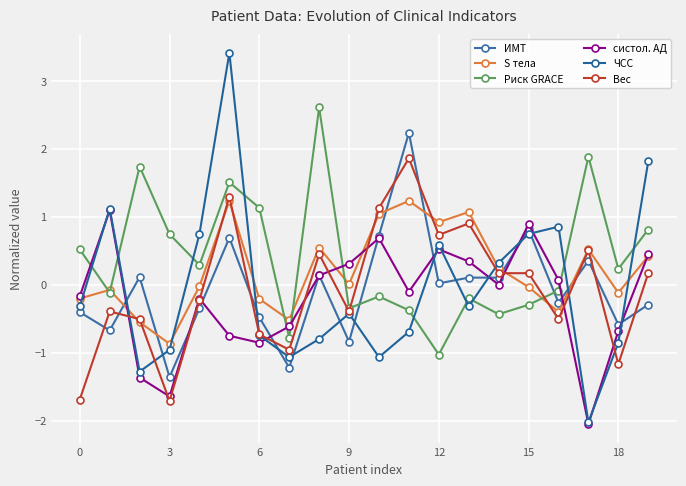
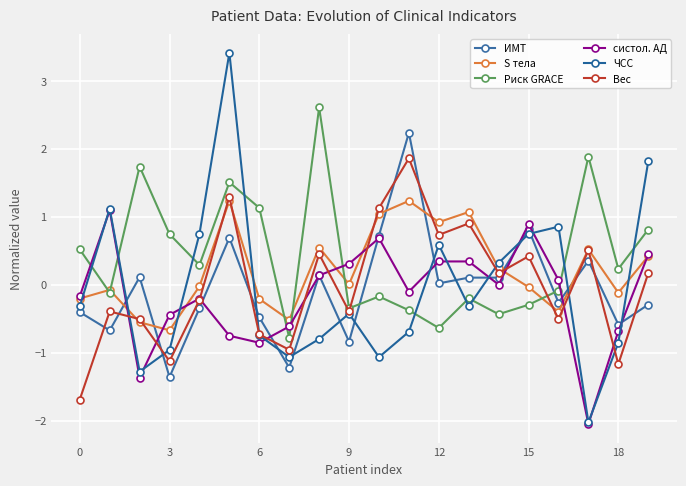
S тела, 3: -0.9 -> -0.7
систол. АД, 3: -1.6 -> -0.4
Вес, 3: -1.7 -> -1.1
Риск GRACE, 12: -1.0 -> -0.6
систол. АД, 12: 0.5 -> 0.3
Вес, 15: 0.2 -> 0.4
